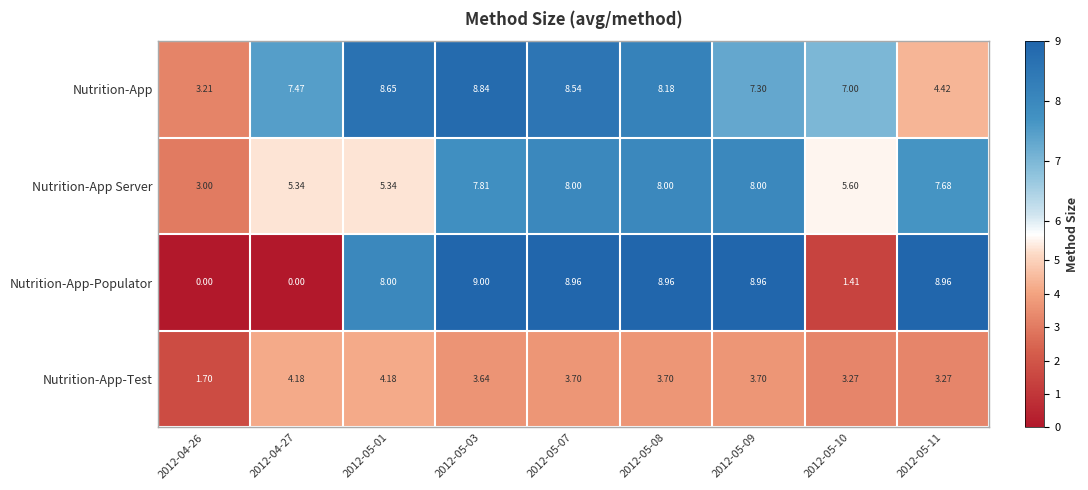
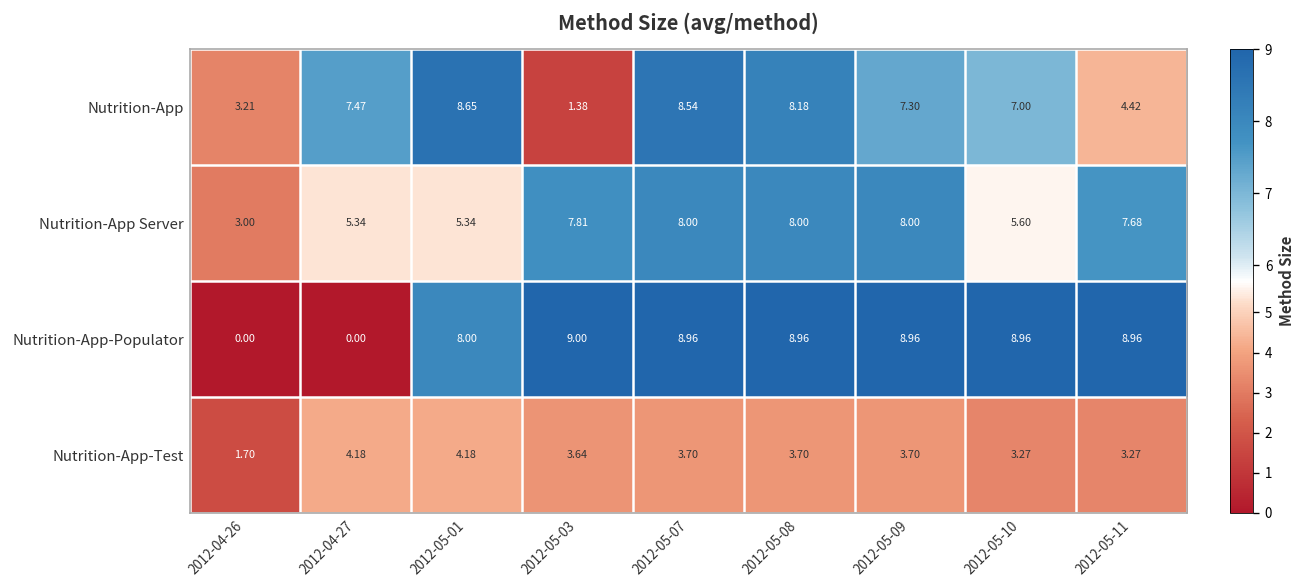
Nutrition-App, 2012-05-03: 8.84 -> 1.38
Nutrition-App-Populator, 2012-05-10: 1.41 -> 8.96
